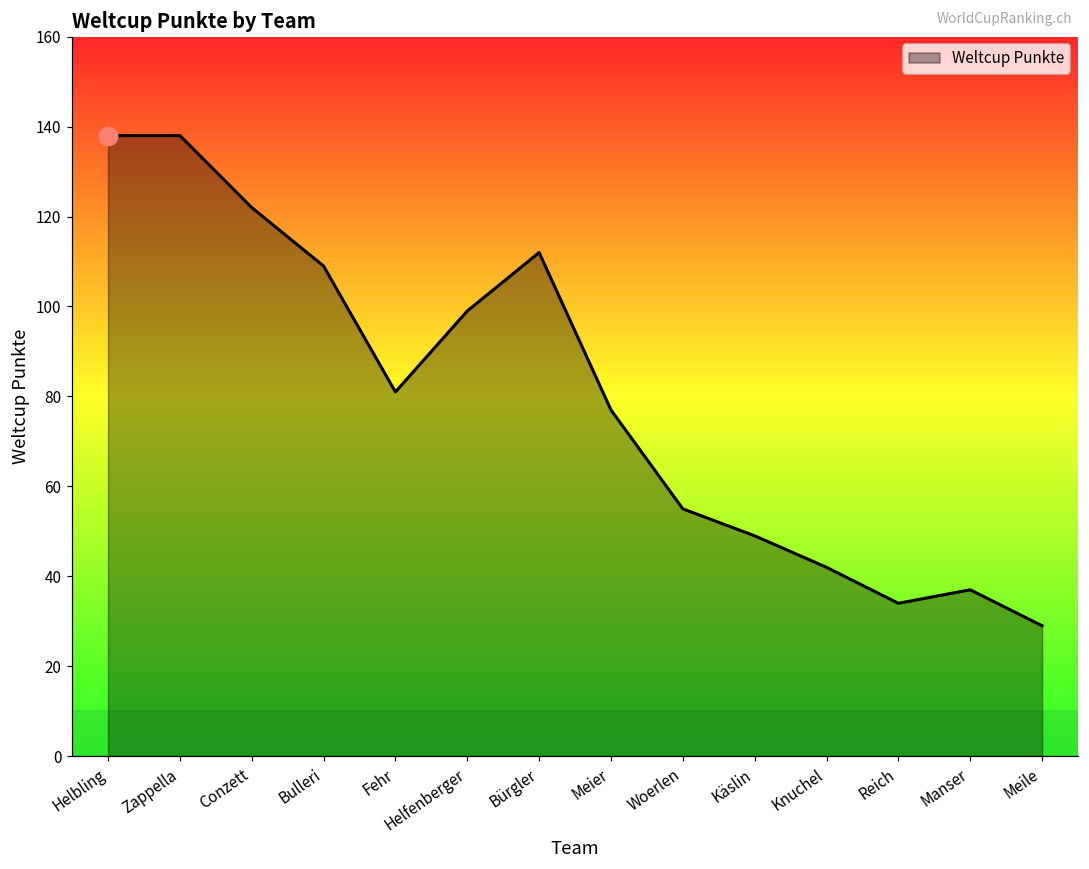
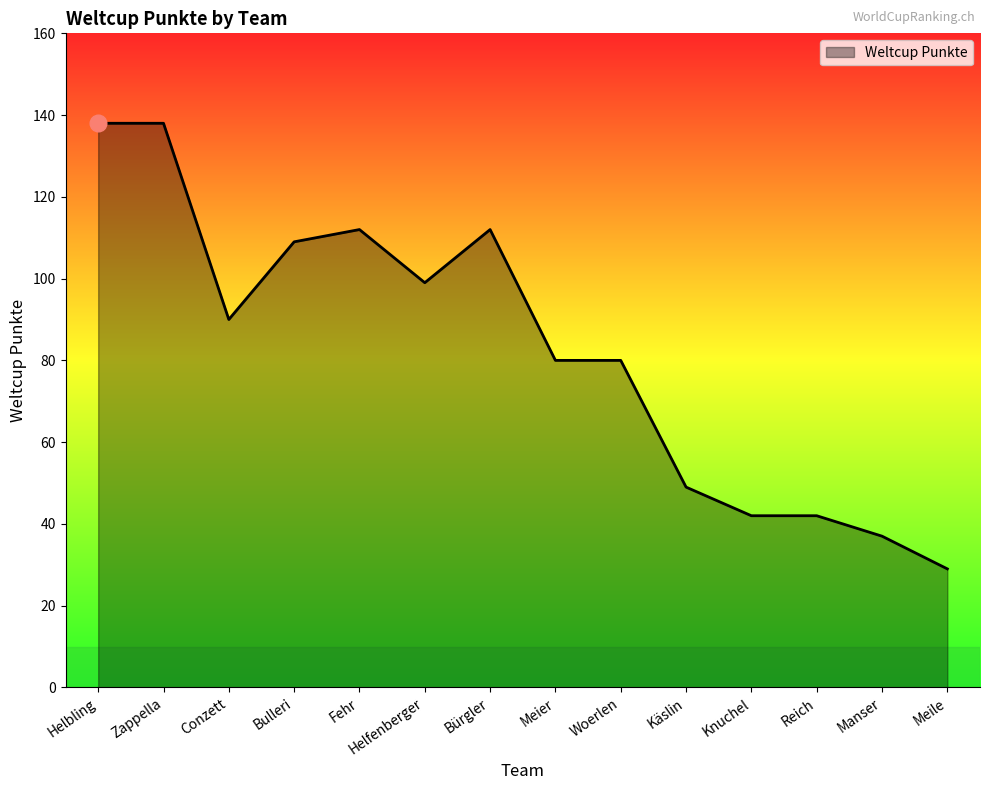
Weltcup Punkte, Conzett: 122 -> 90
Weltcup Punkte, Fehr: 81 -> 112
Weltcup Punkte, Meier: 77 -> 80
Weltcup Punkte, Woerlen: 55 -> 80
Weltcup Punkte, Reich: 34 -> 42
